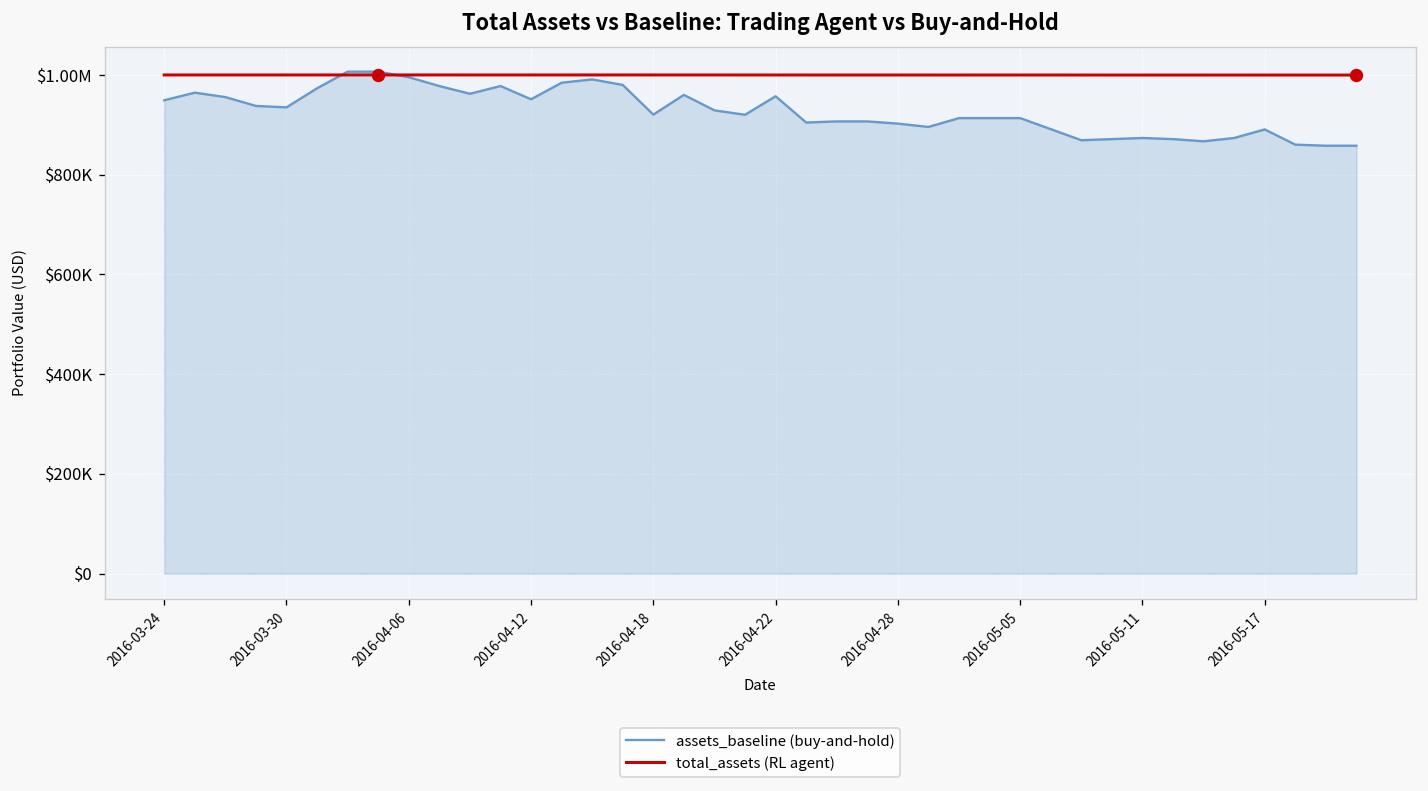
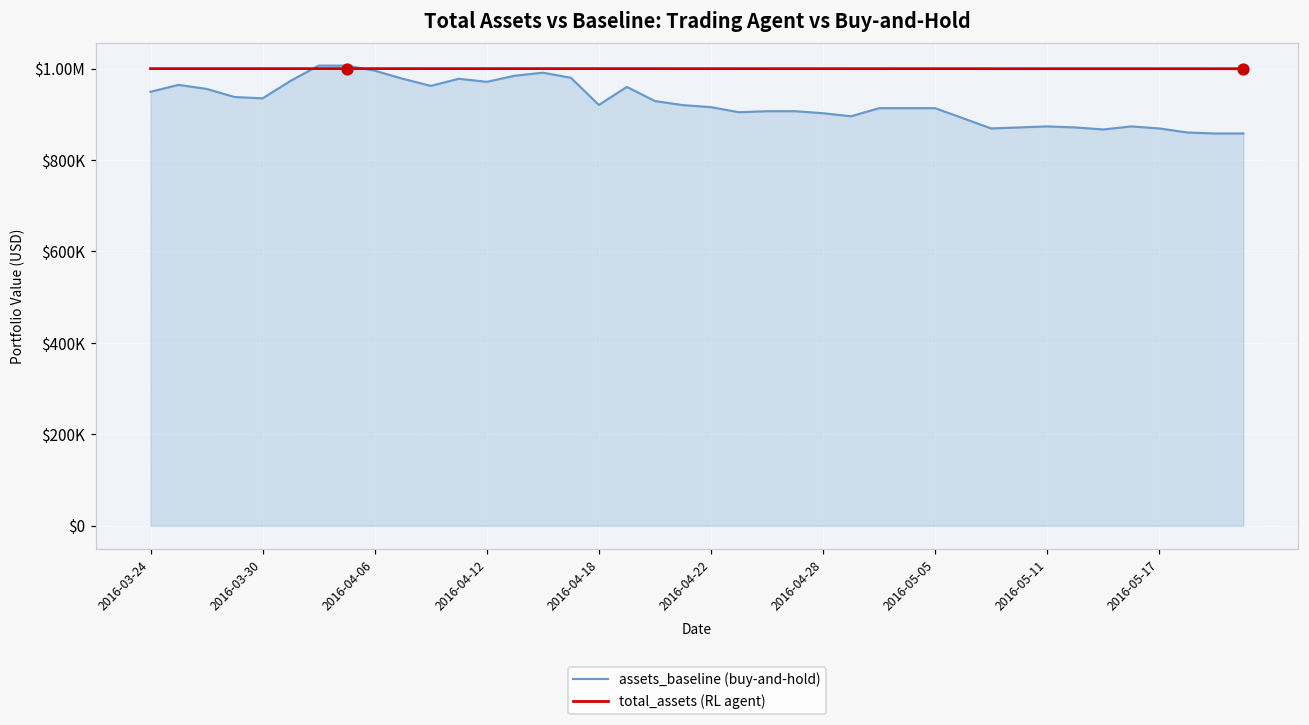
assets_baseline (buy-and-hold), 2016-04-12: $950000 -> $970000
assets_baseline (buy-and-hold), 2016-04-22: $960000 -> $920000
assets_baseline (buy-and-hold), 2016-05-17: $890000 -> $870000
